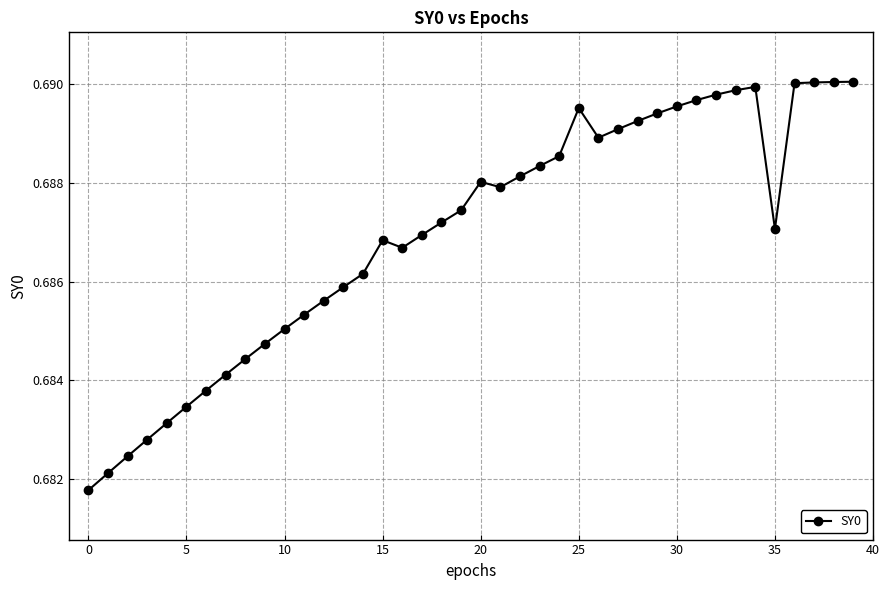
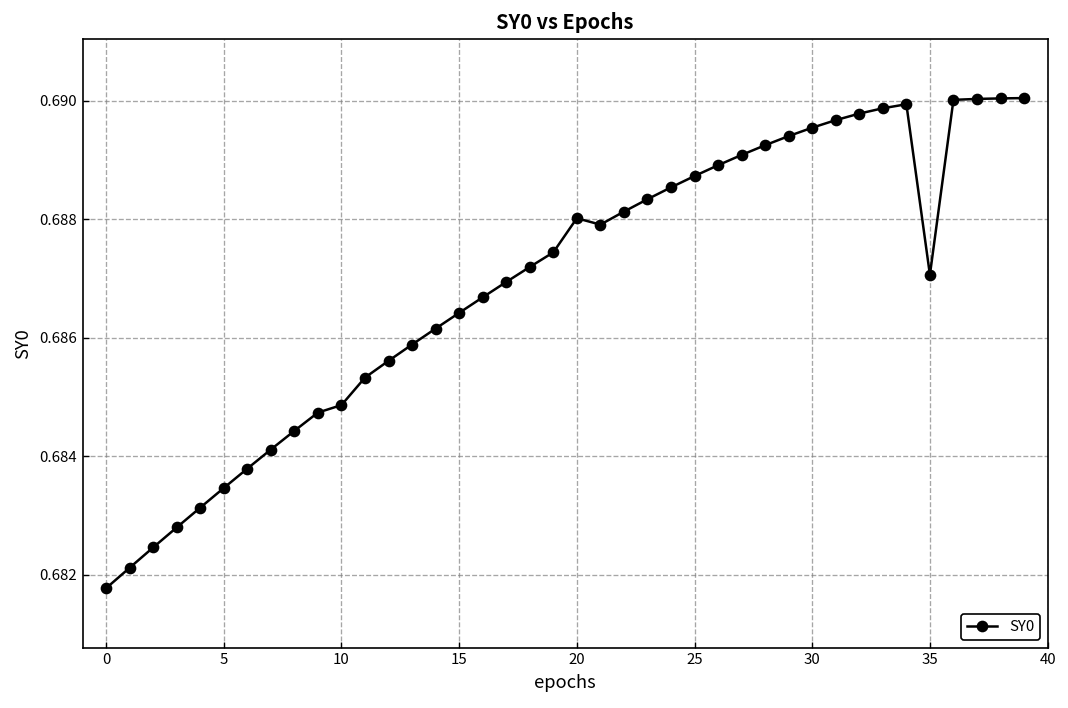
10: 0.6850 -> 0.6849
15: 0.6868 -> 0.6864
25: 0.6895 -> 0.6887
